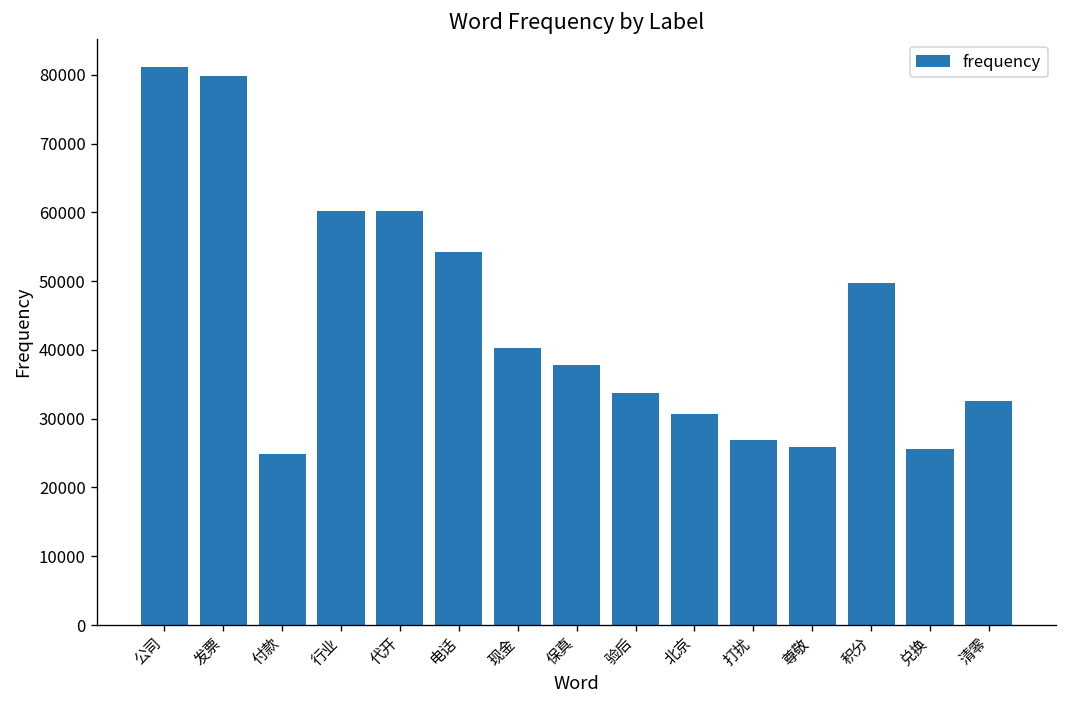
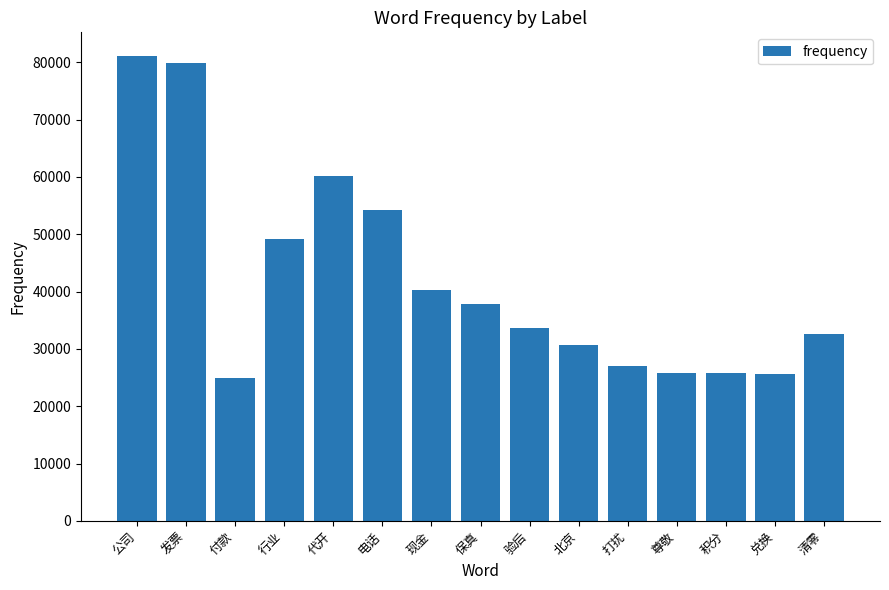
行业: 60000 -> 49000
积分: 50000 -> 26000
